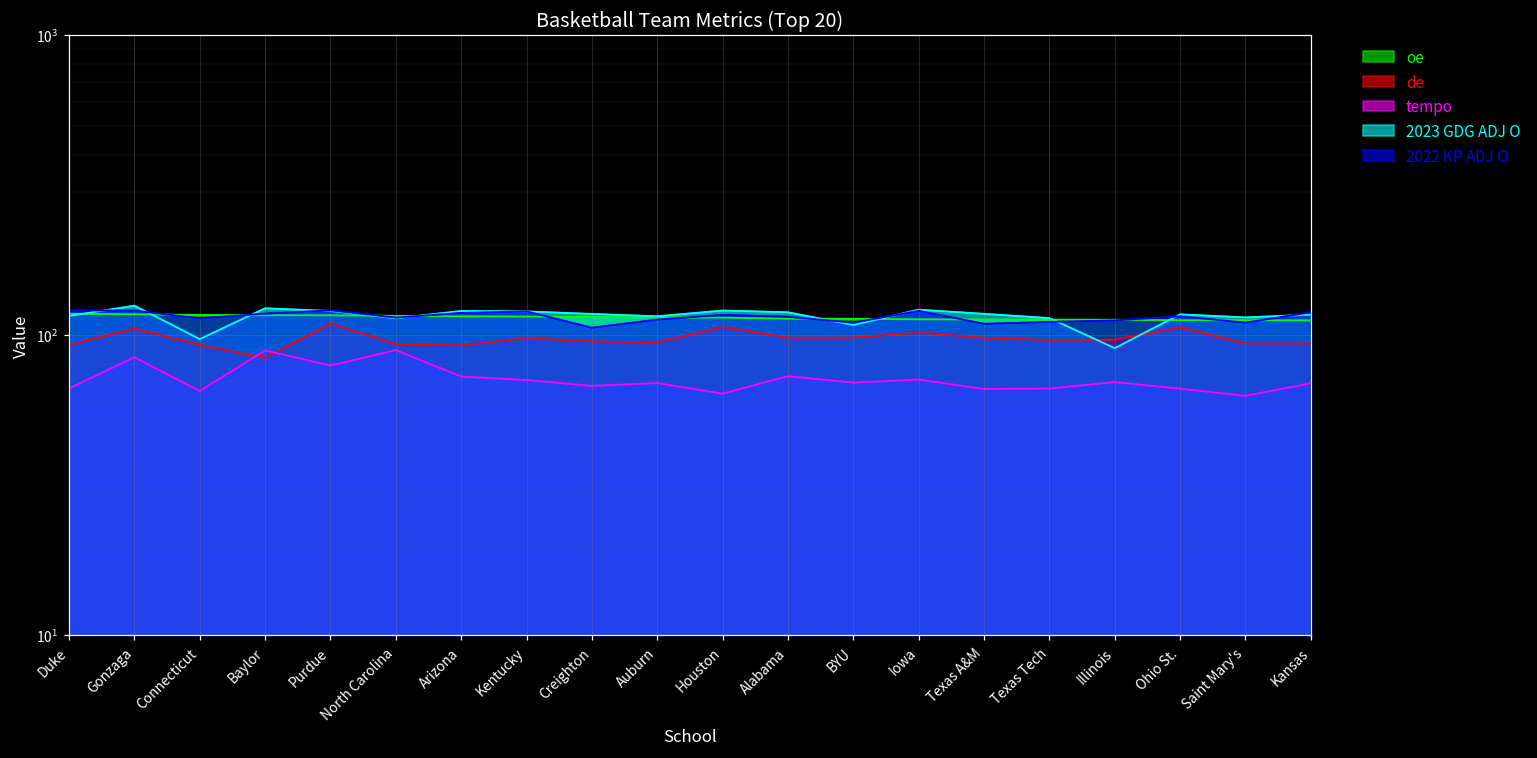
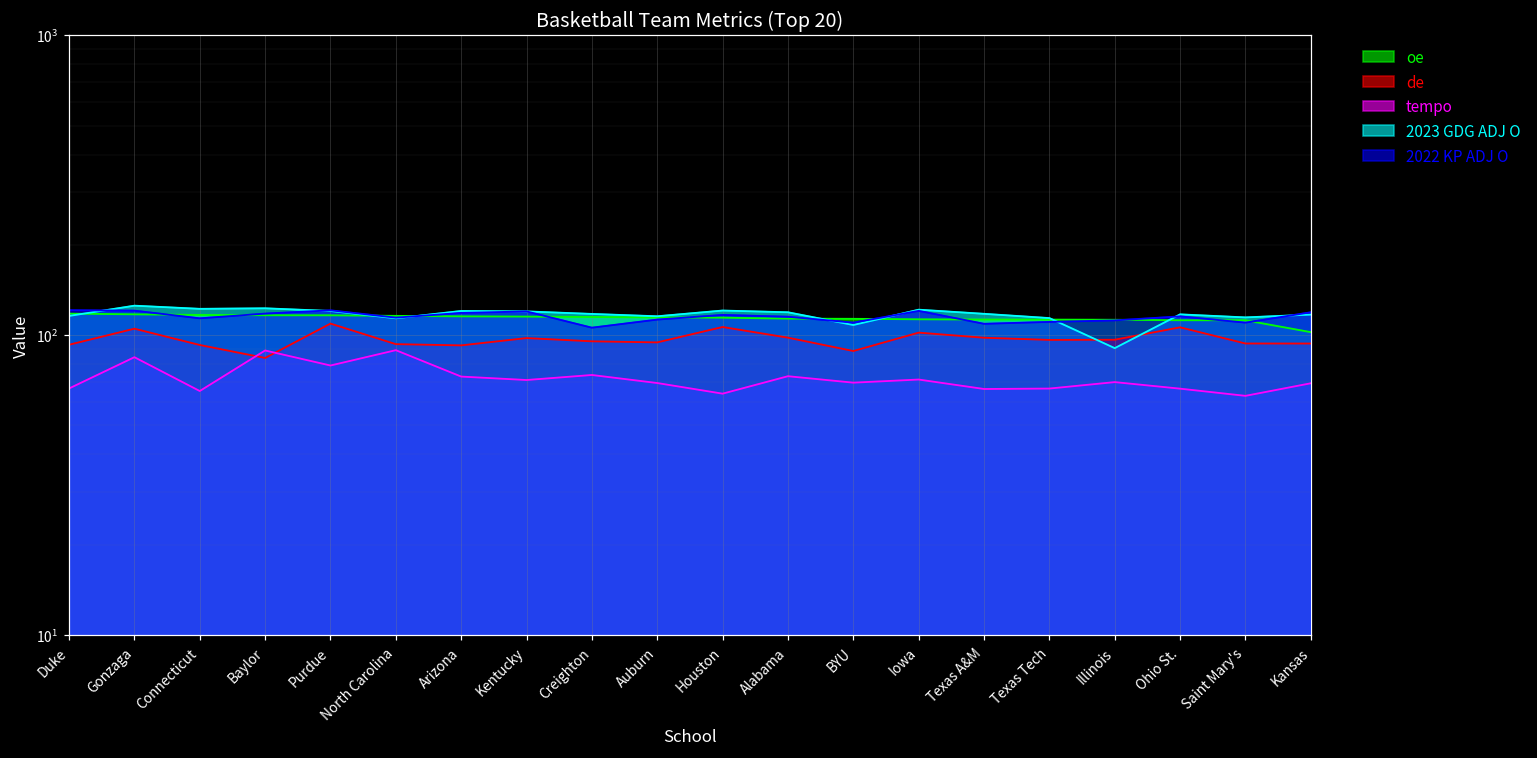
2023 GDG ADJ O, Connecticut: 97 -> 120
tempo, Creighton: 68 -> 74
de, BYU: 98 -> 89
oe, Kansas: 112 -> 102
